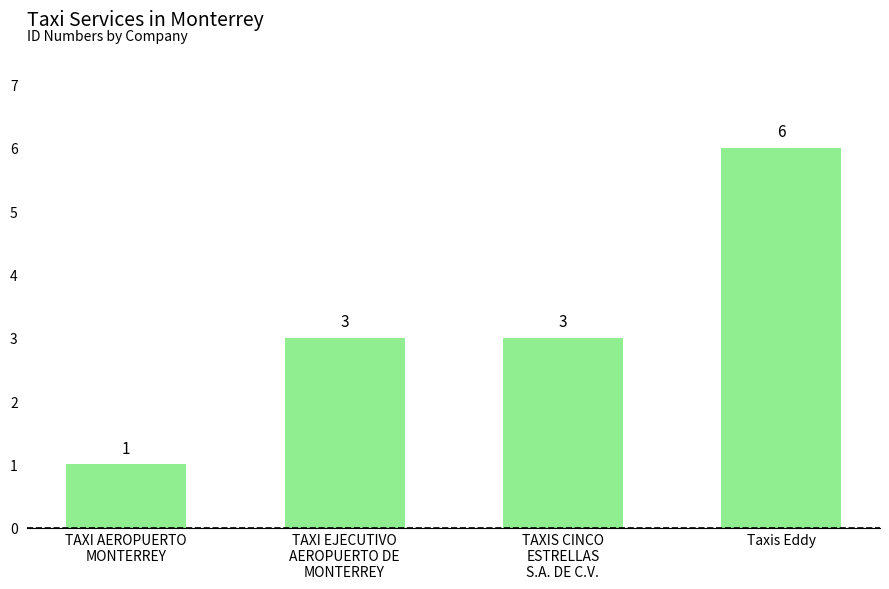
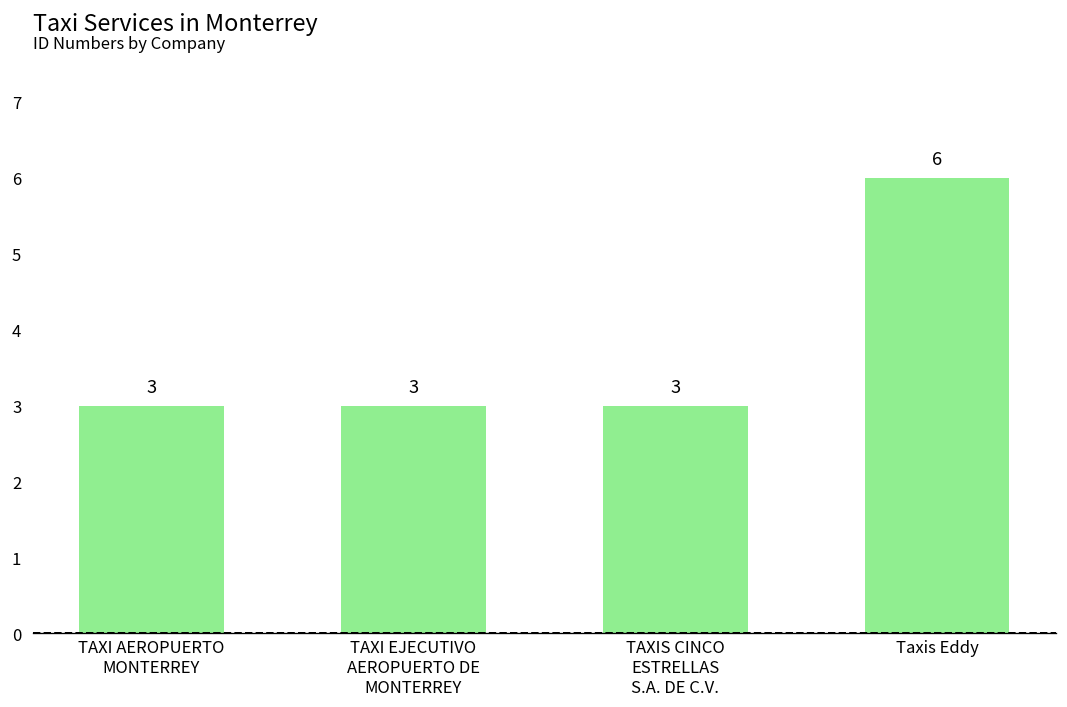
TAXI AEROPUERTO MONTERREY: 1 -> 3
